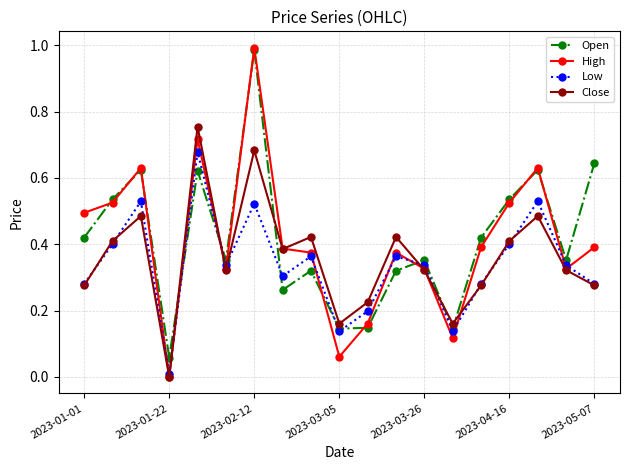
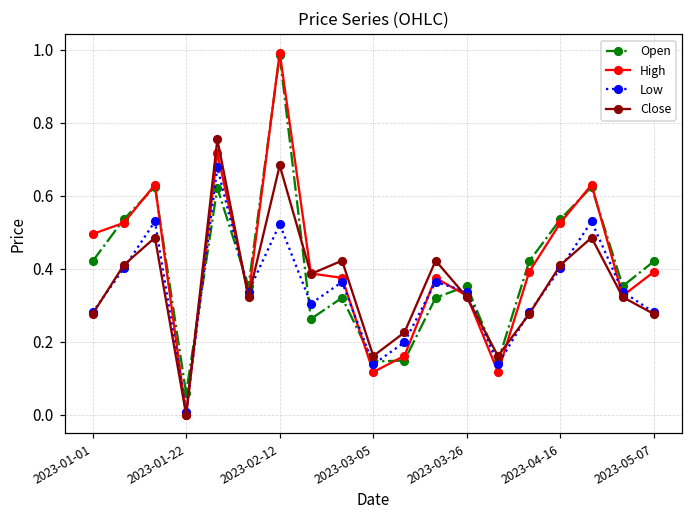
High, 2023-03-05: 0.06 -> 0.12
Open, 2023-05-07: 0.65 -> 0.42
